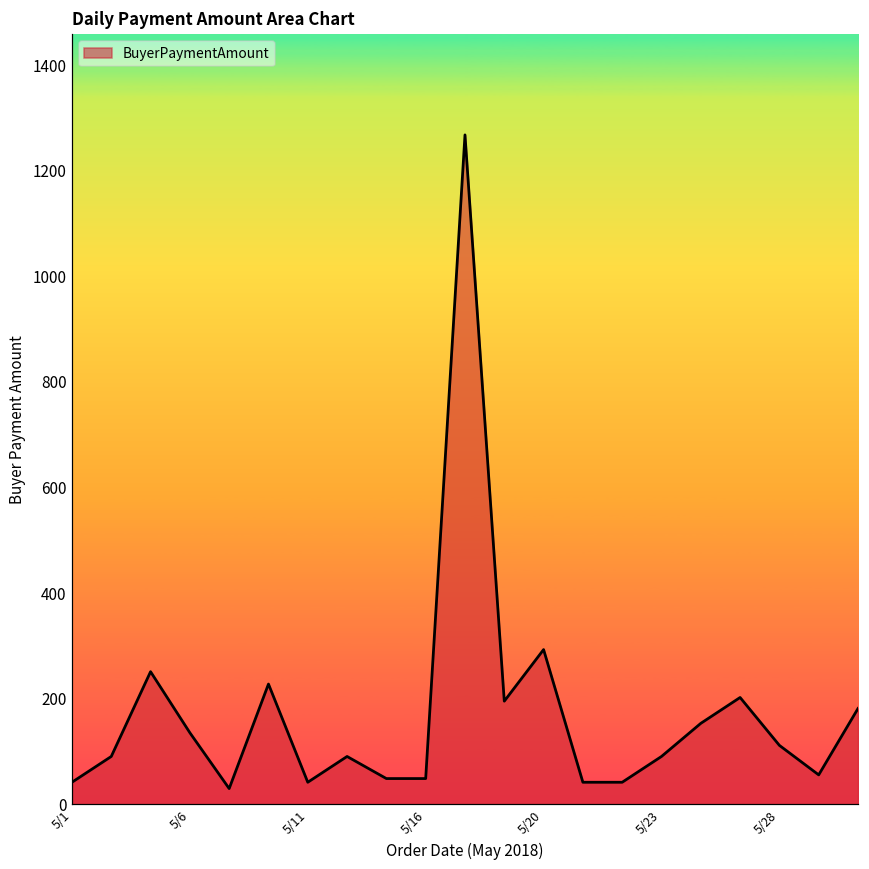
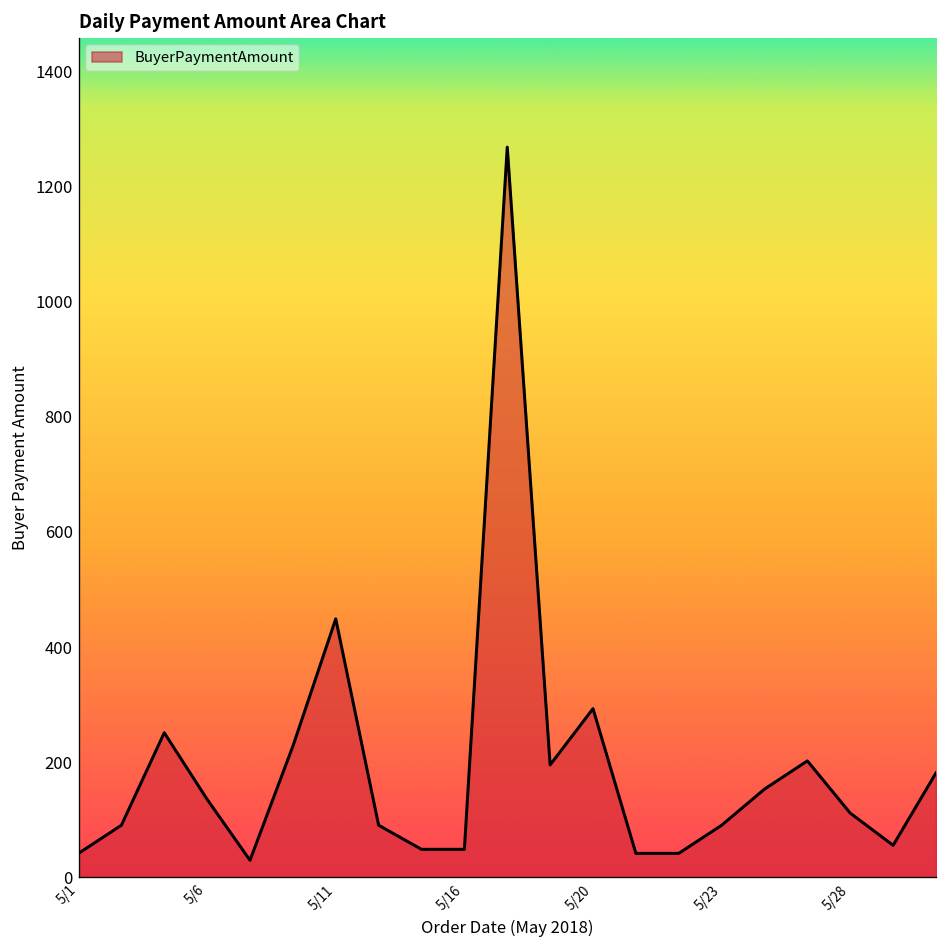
5/11: 40 -> 450
